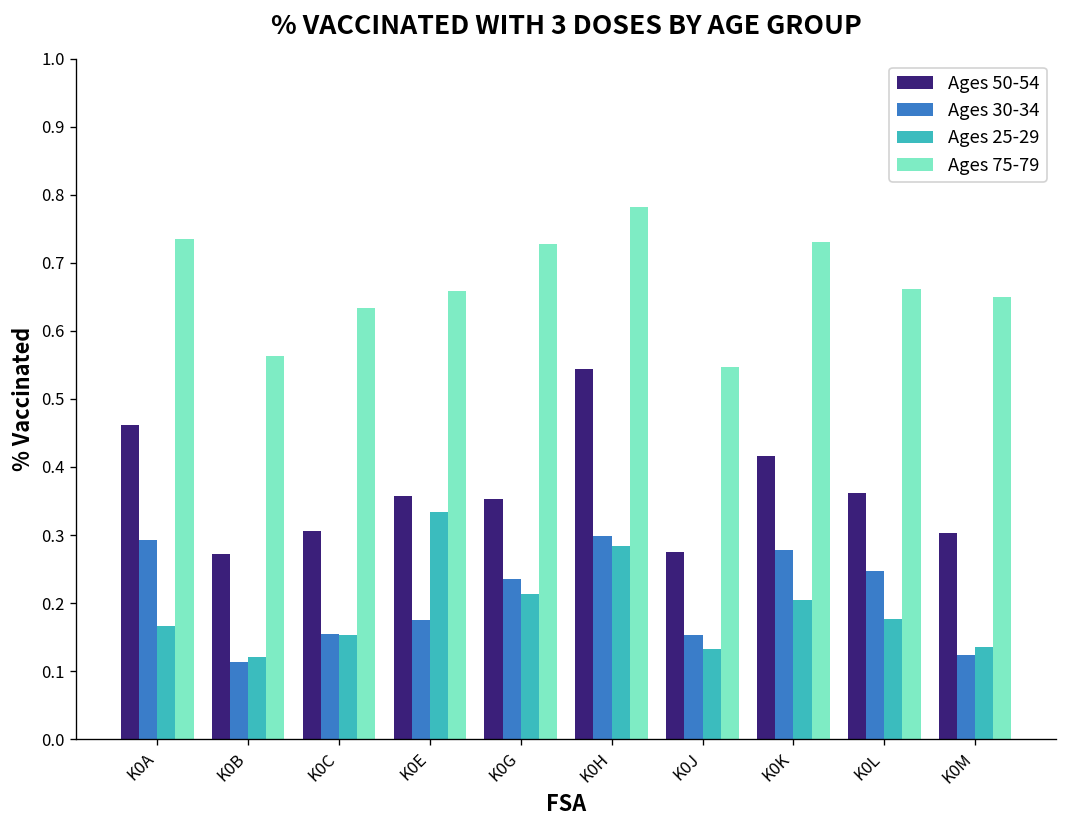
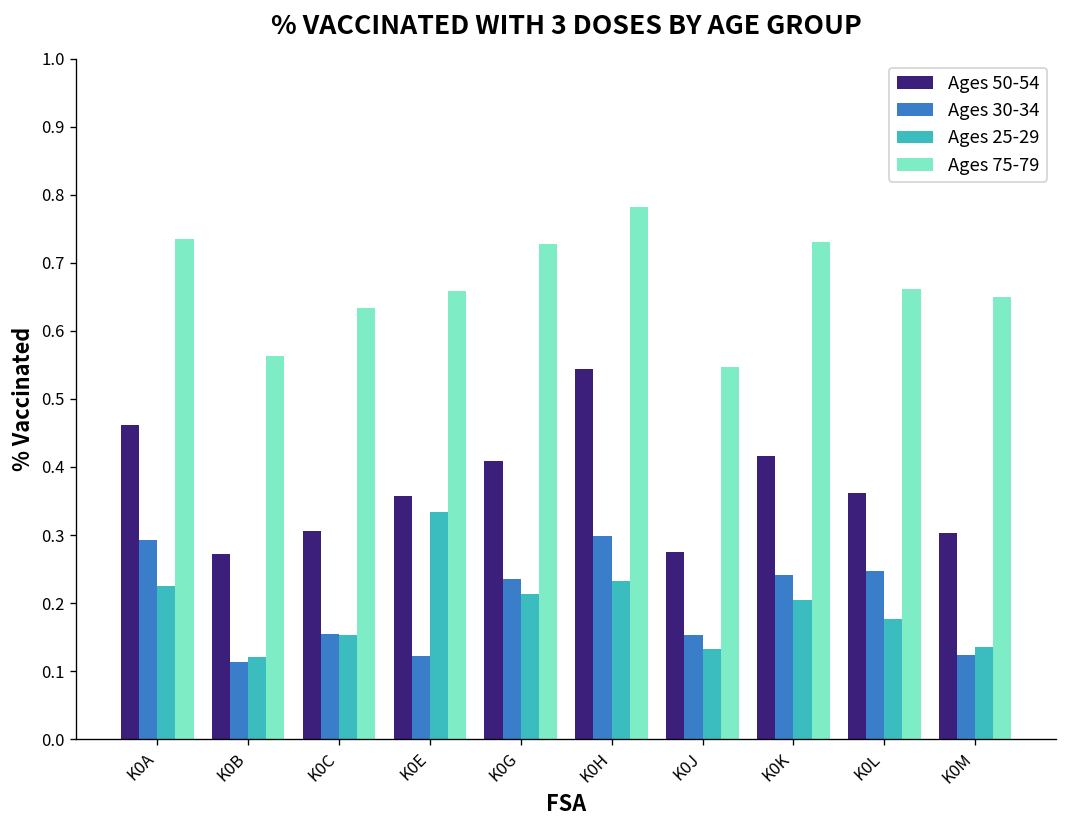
Ages 25-29, K0A: 0.17 -> 0.23
Ages 30-34, K0E: 0.17 -> 0.12
Ages 50-54, K0G: 0.35 -> 0.41
Ages 25-29, K0H: 0.28 -> 0.23
Ages 30-34, K0K: 0.28 -> 0.24
